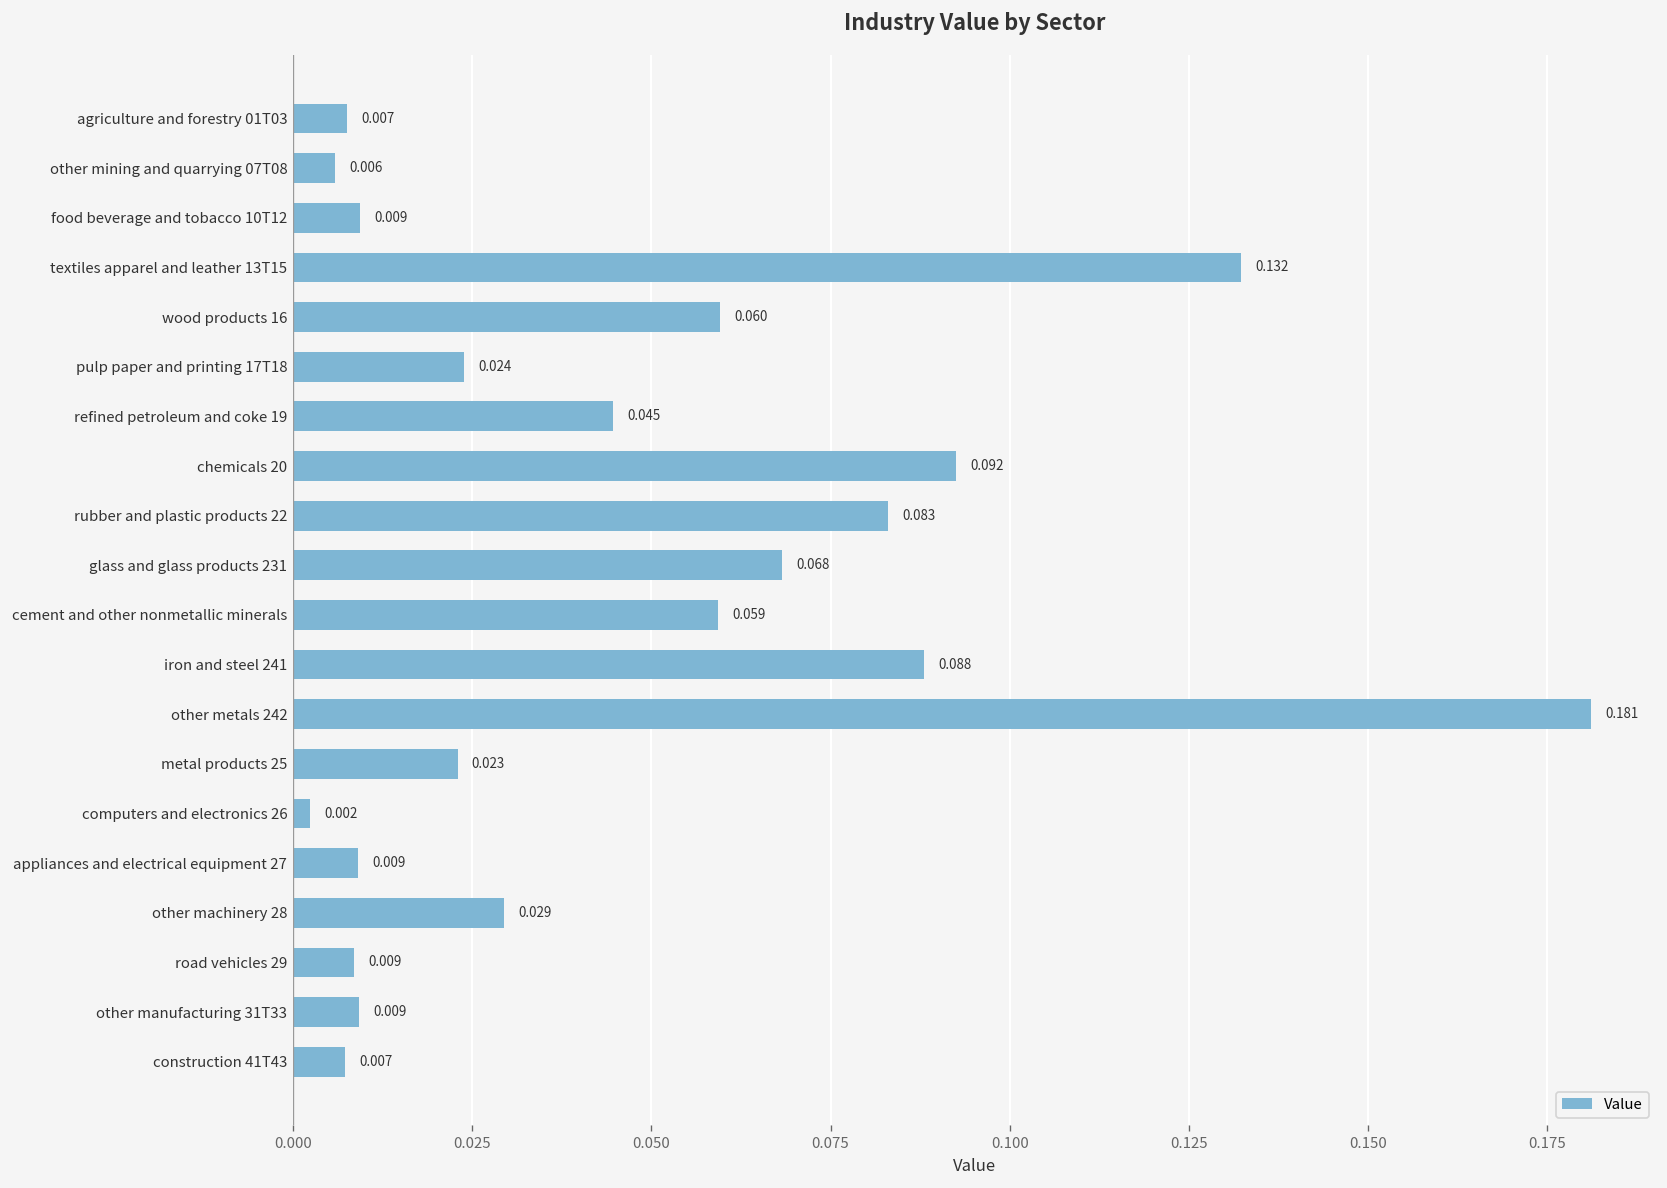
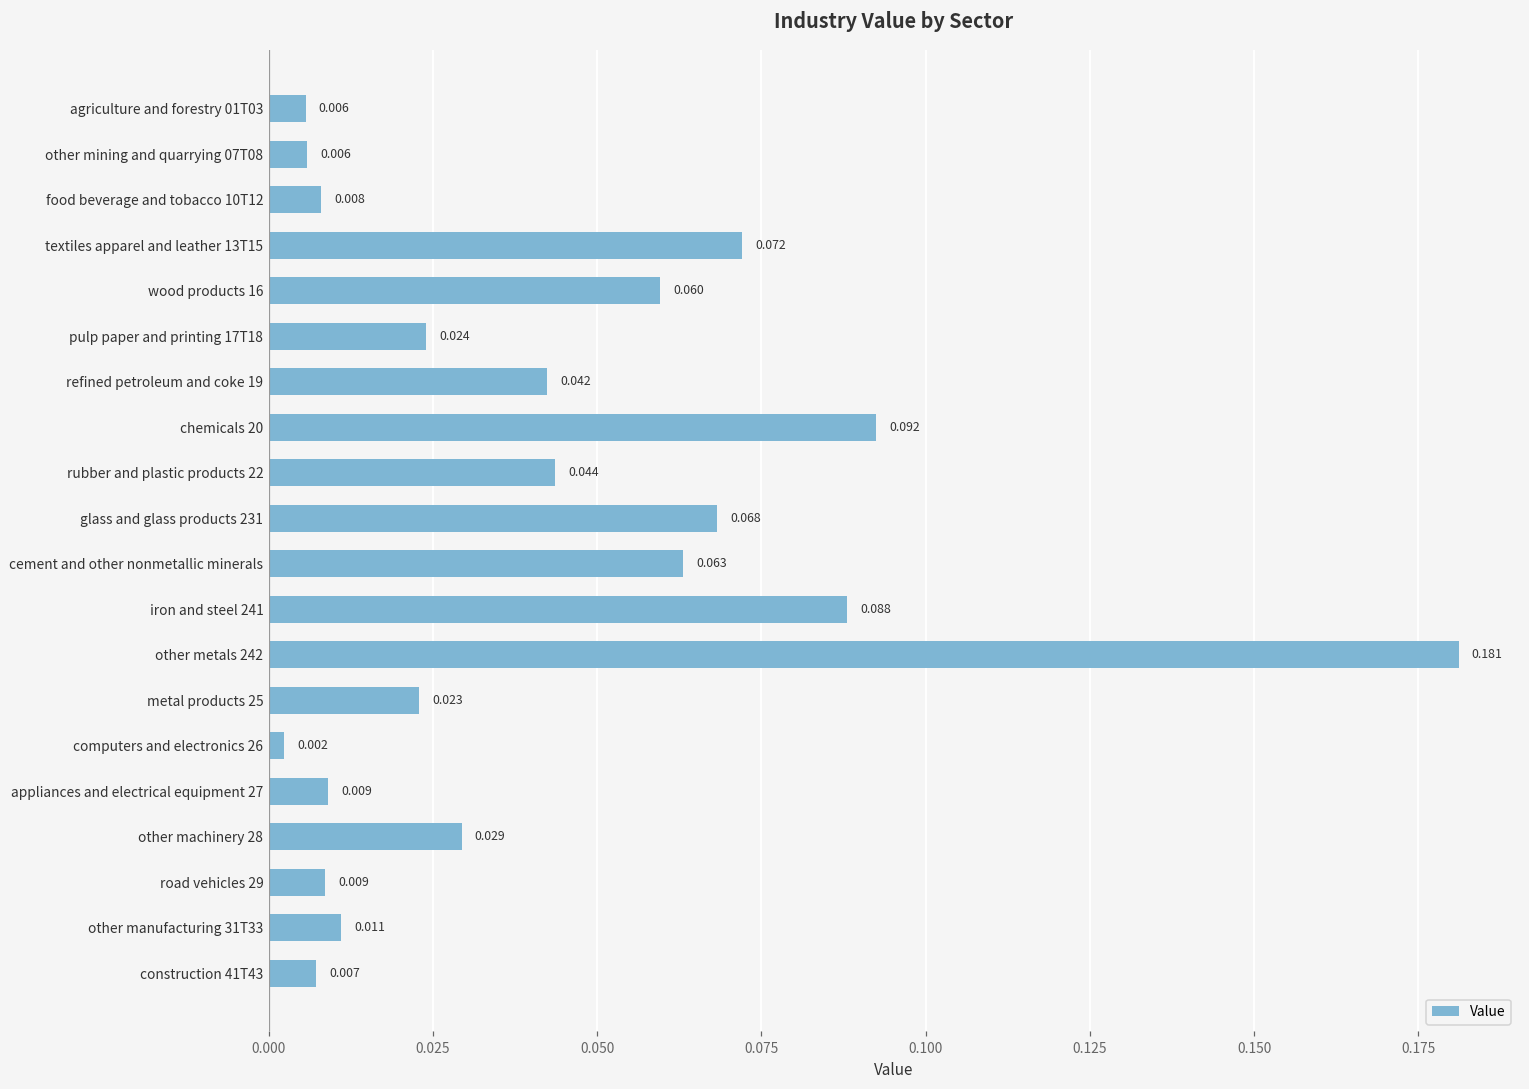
agriculture and forestry 01T03: 0.007 -> 0.006
food beverage and tobacco 10T12: 0.009 -> 0.008
textiles apparel and leather 13T15: 0.132 -> 0.072
refined petroleum and coke 19: 0.045 -> 0.042
rubber and plastic products 22: 0.083 -> 0.044
cement and other nonmetallic minerals: 0.059 -> 0.063
other manufacturing 31T33: 0.009 -> 0.011
